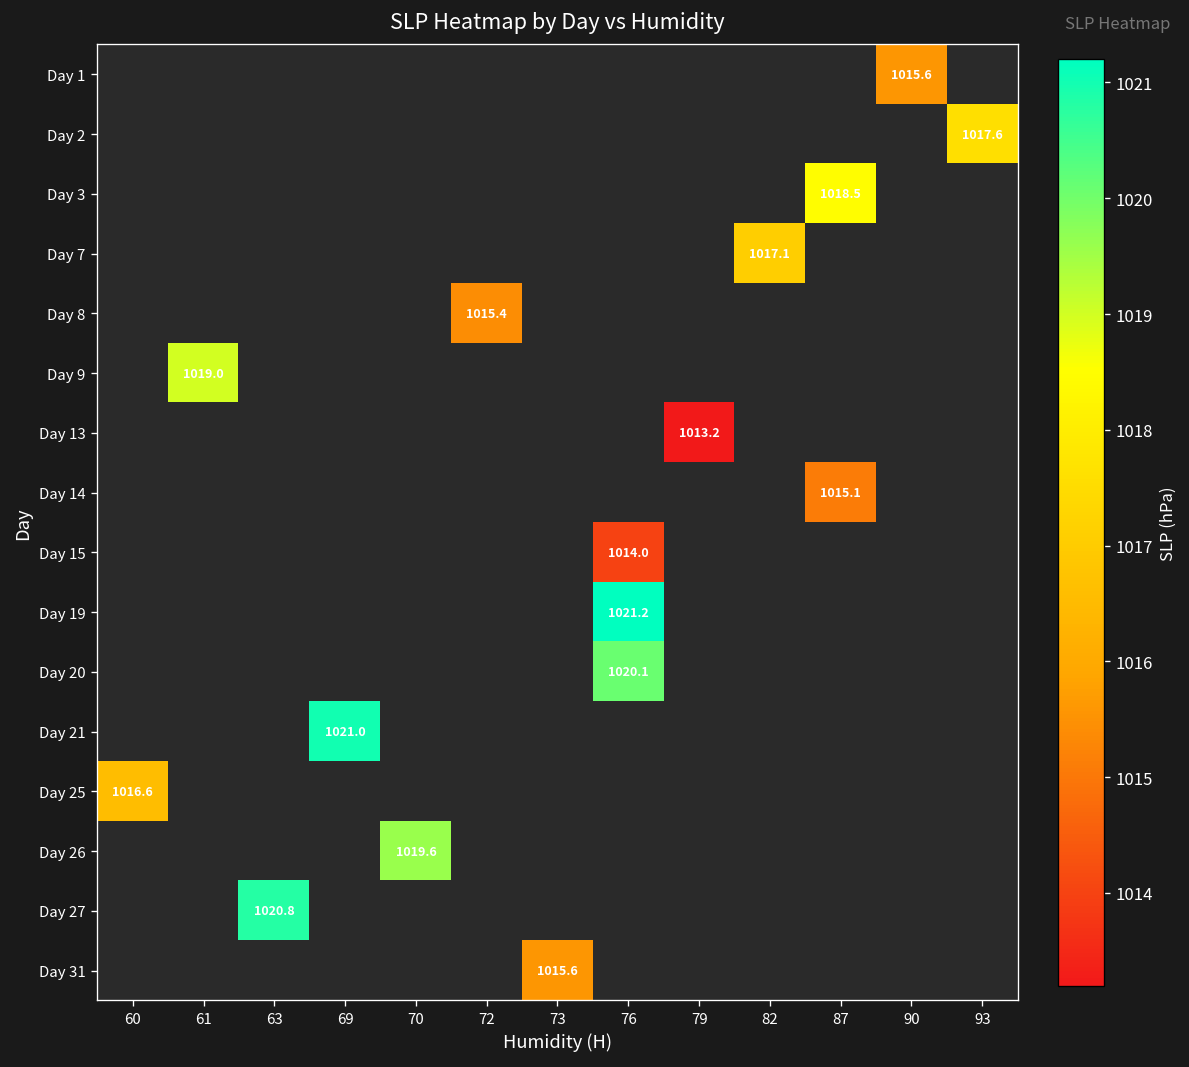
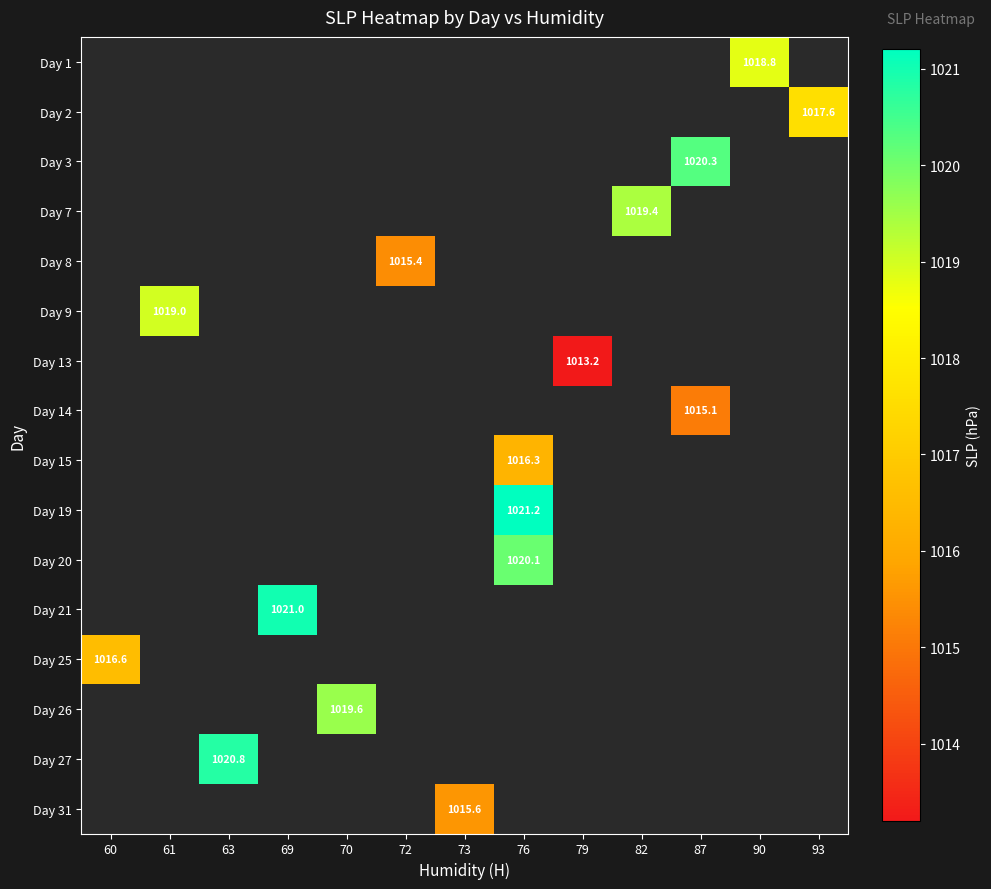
Day 1, 90: 1015.6 -> 1018.8
Day 3, 87: 1018.5 -> 1020.3
Day 7, 82: 1017.1 -> 1019.4
Day 15, 76: 1014.0 -> 1016.3
